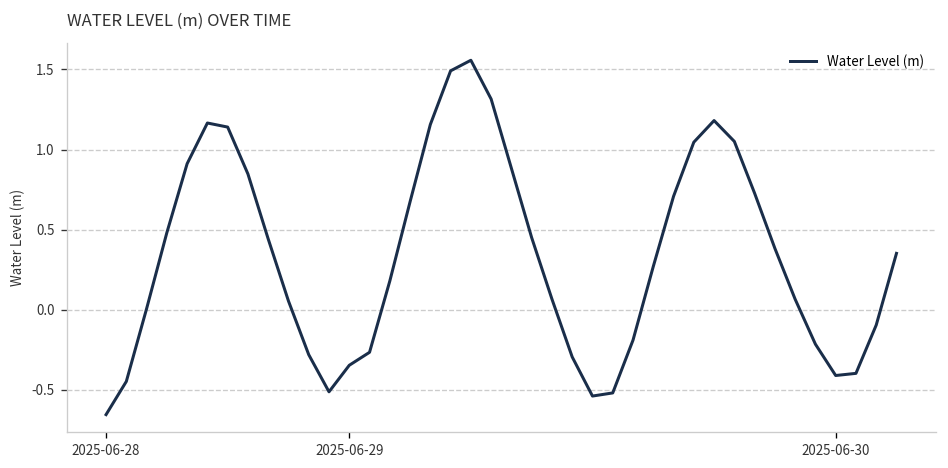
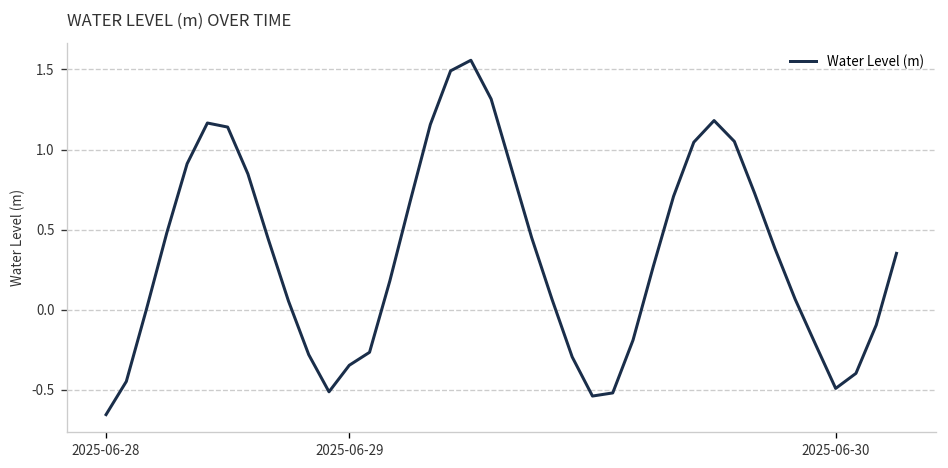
2025-06-30: -0.41 -> -0.49
